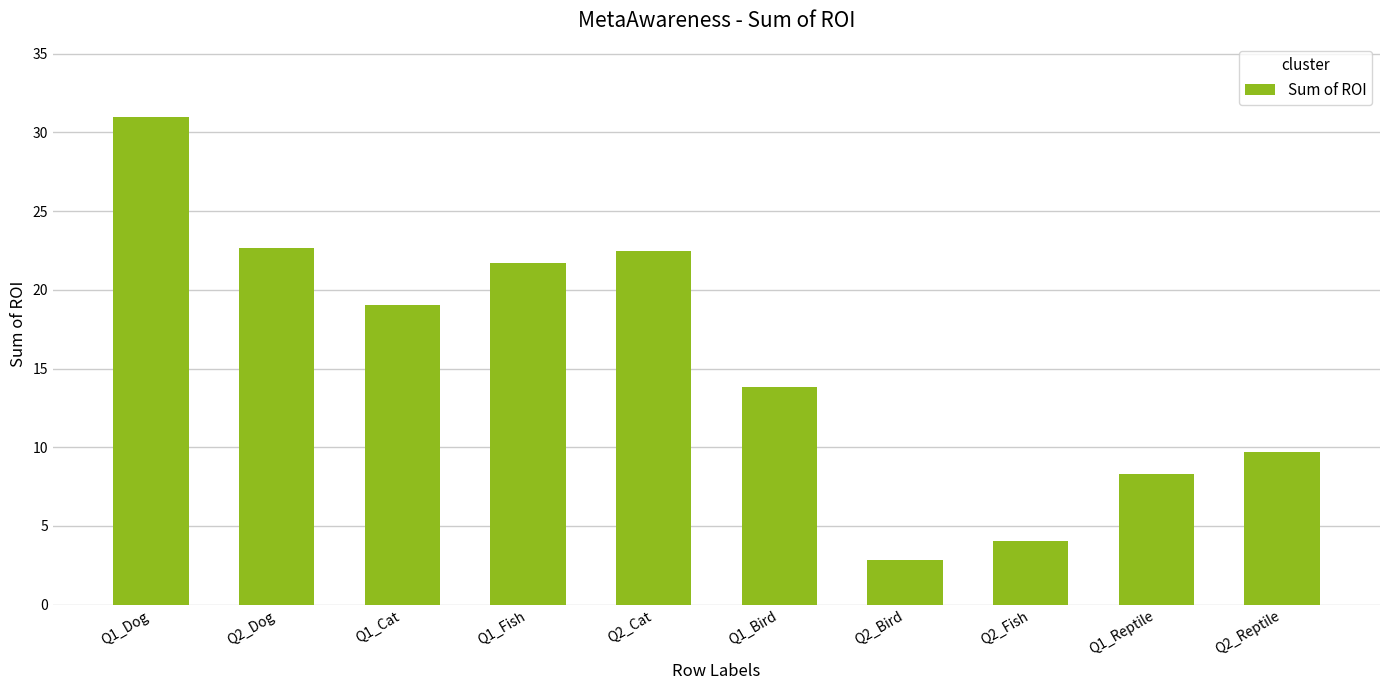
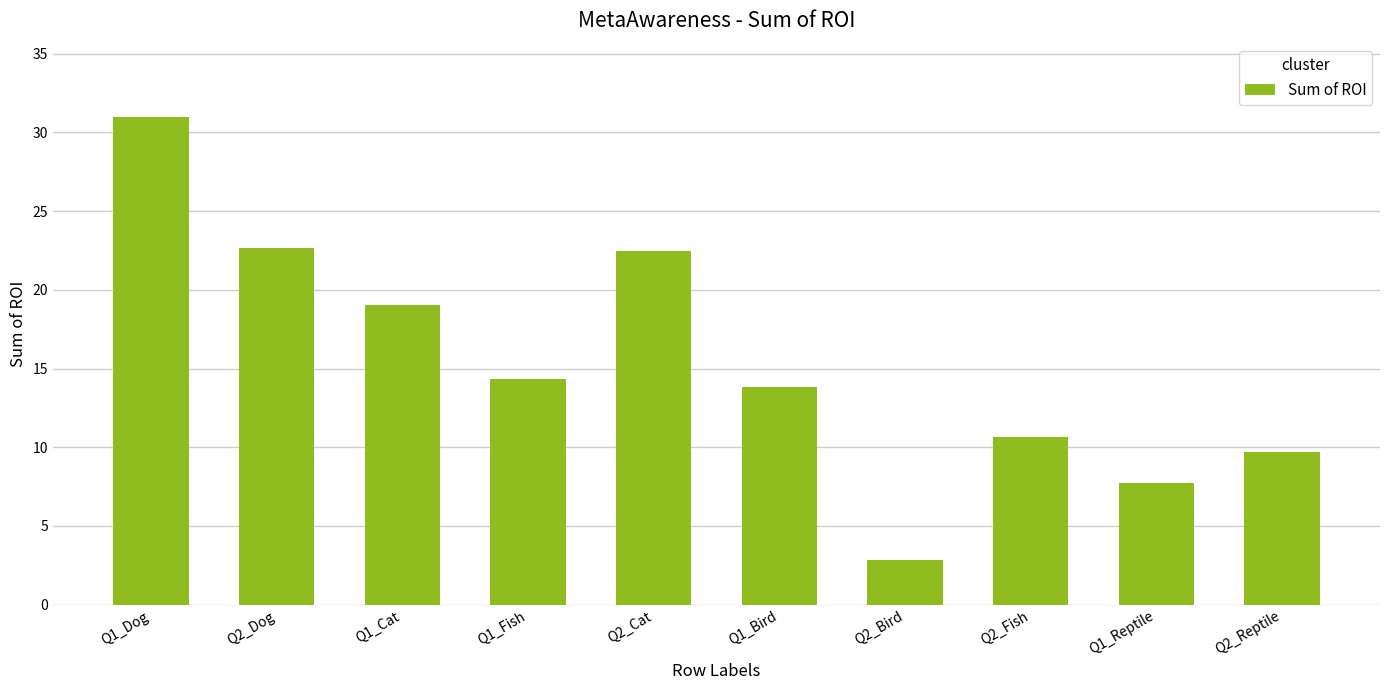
Q1_Fish: 21.7 -> 14.3
Q2_Fish: 4.1 -> 10.6
Q1_Reptile: 8.3 -> 7.7
